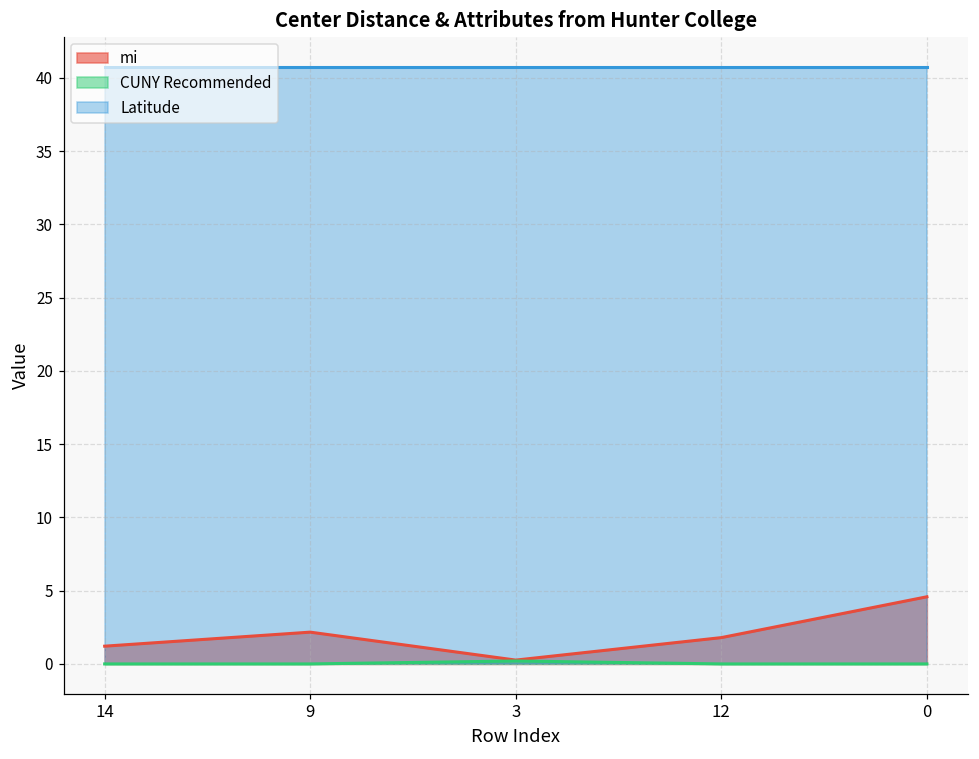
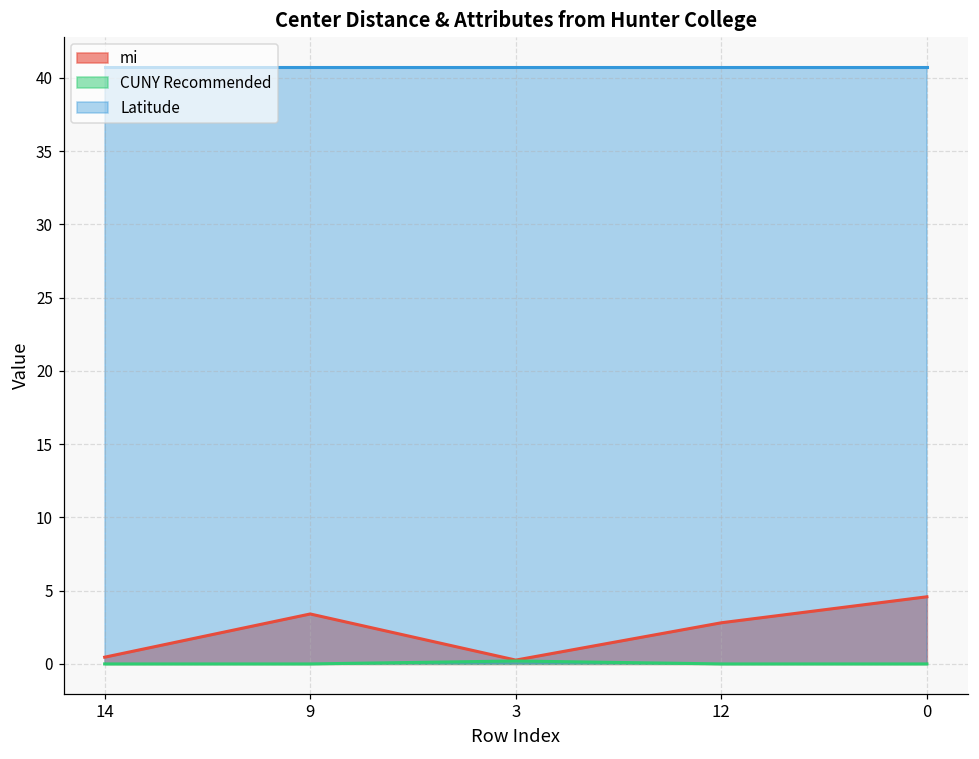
mi, 14: 1.2 -> 0.5
mi, 9: 2.2 -> 3.4
mi, 12: 1.8 -> 2.8
